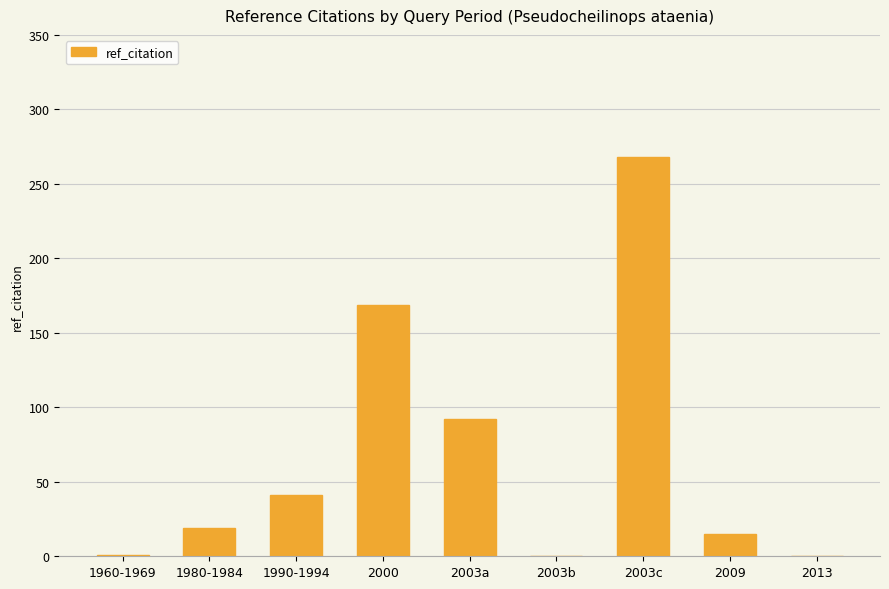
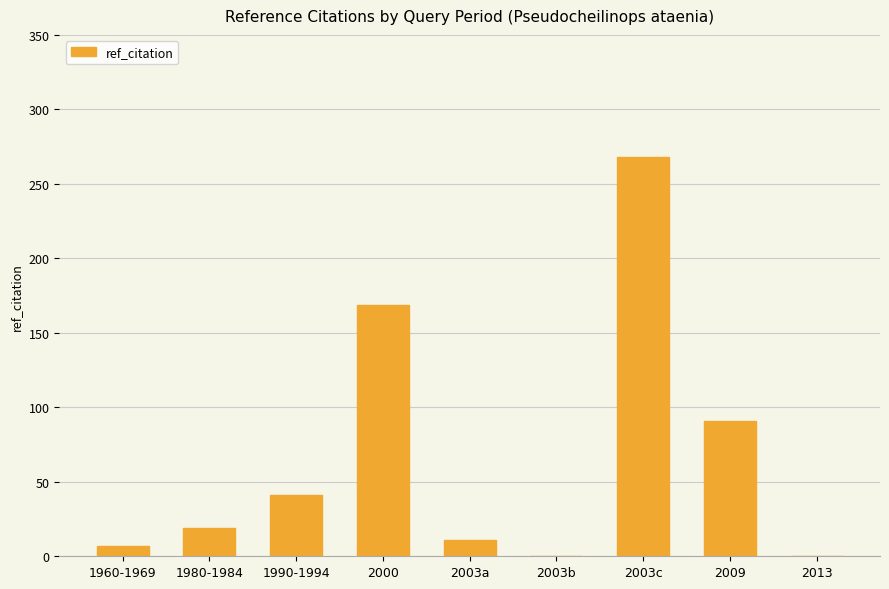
1960-1969: 1 -> 7
2003a: 92 -> 11
2009: 15 -> 91
